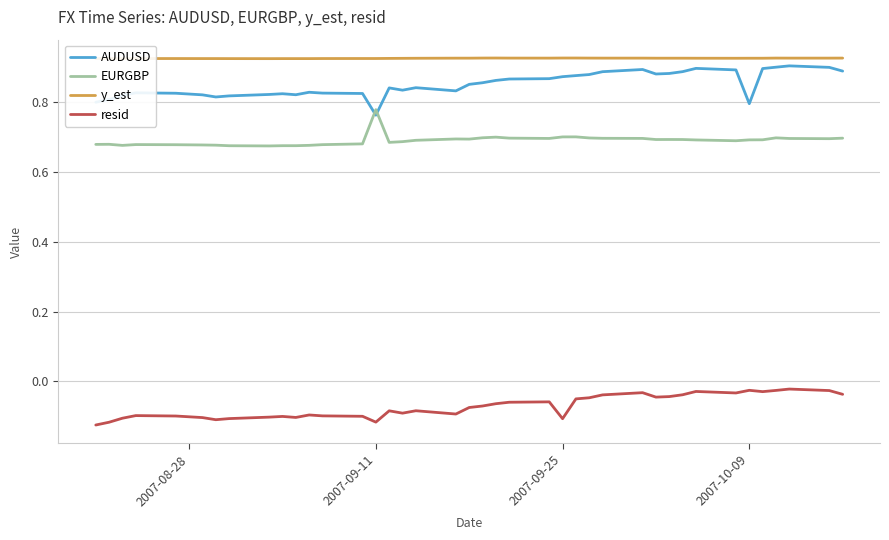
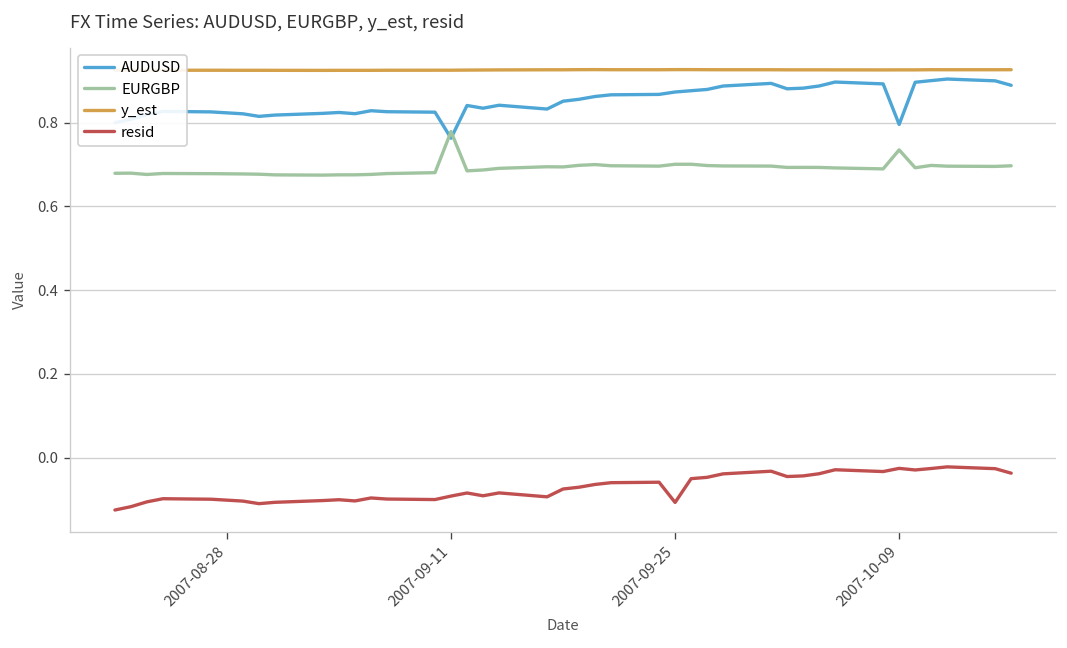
resid, 2007-09-11: -0.12 -> -0.09
EURGBP, 2007-10-09: 0.69 -> 0.74
